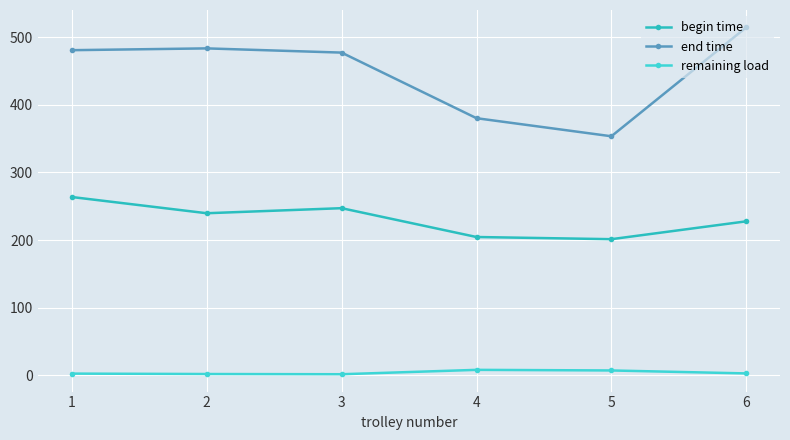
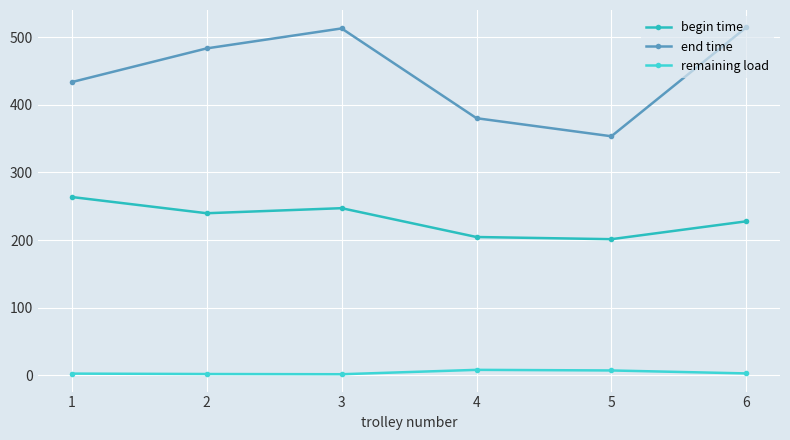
end time, 1: 480 -> 430
end time, 3: 480 -> 510
